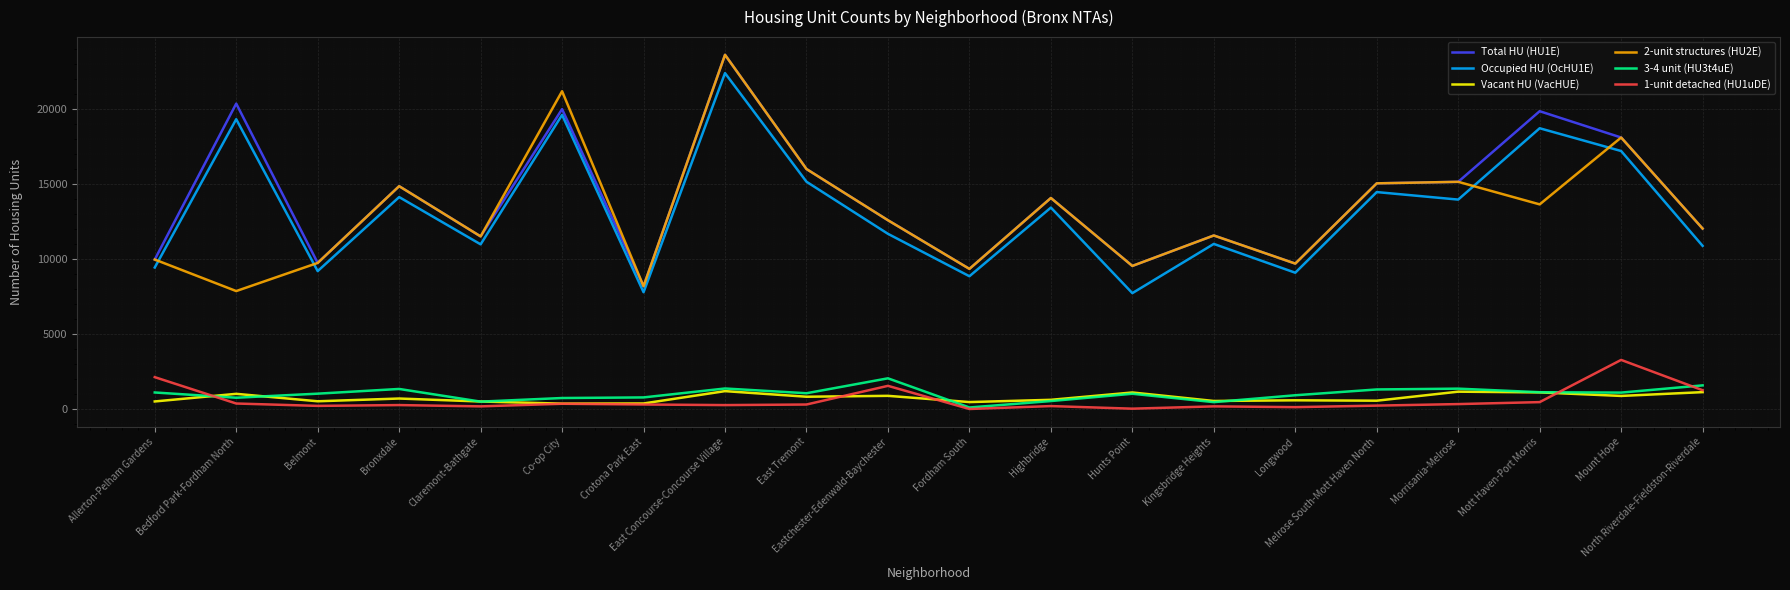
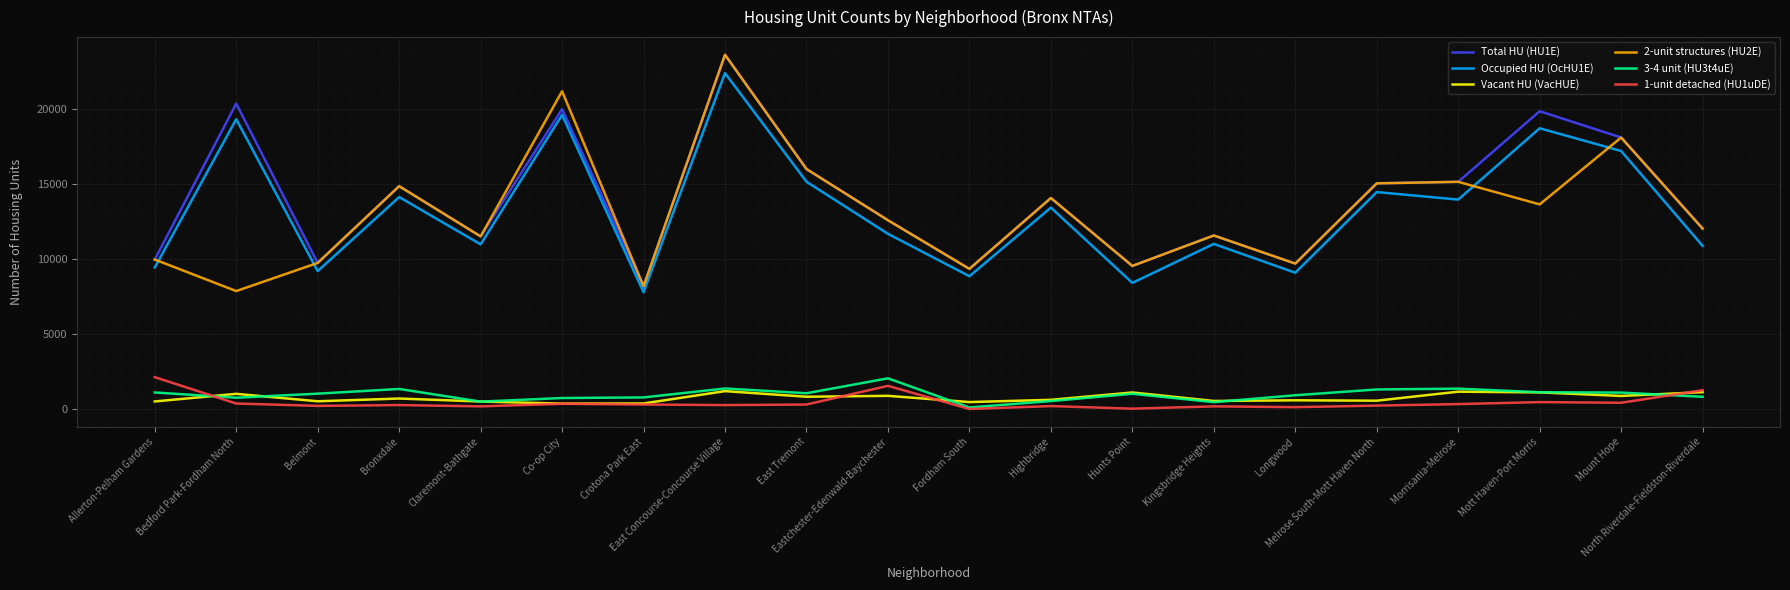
Occupied HU (OcHU1E), Hunts Point: 7700 -> 8400
1-unit detached (HU1uDE), Mount Hope: 3300 -> 400
3-4 unit (HU3t4uE), North Riverdale-Fieldston-Riverdale: 1600 -> 800
